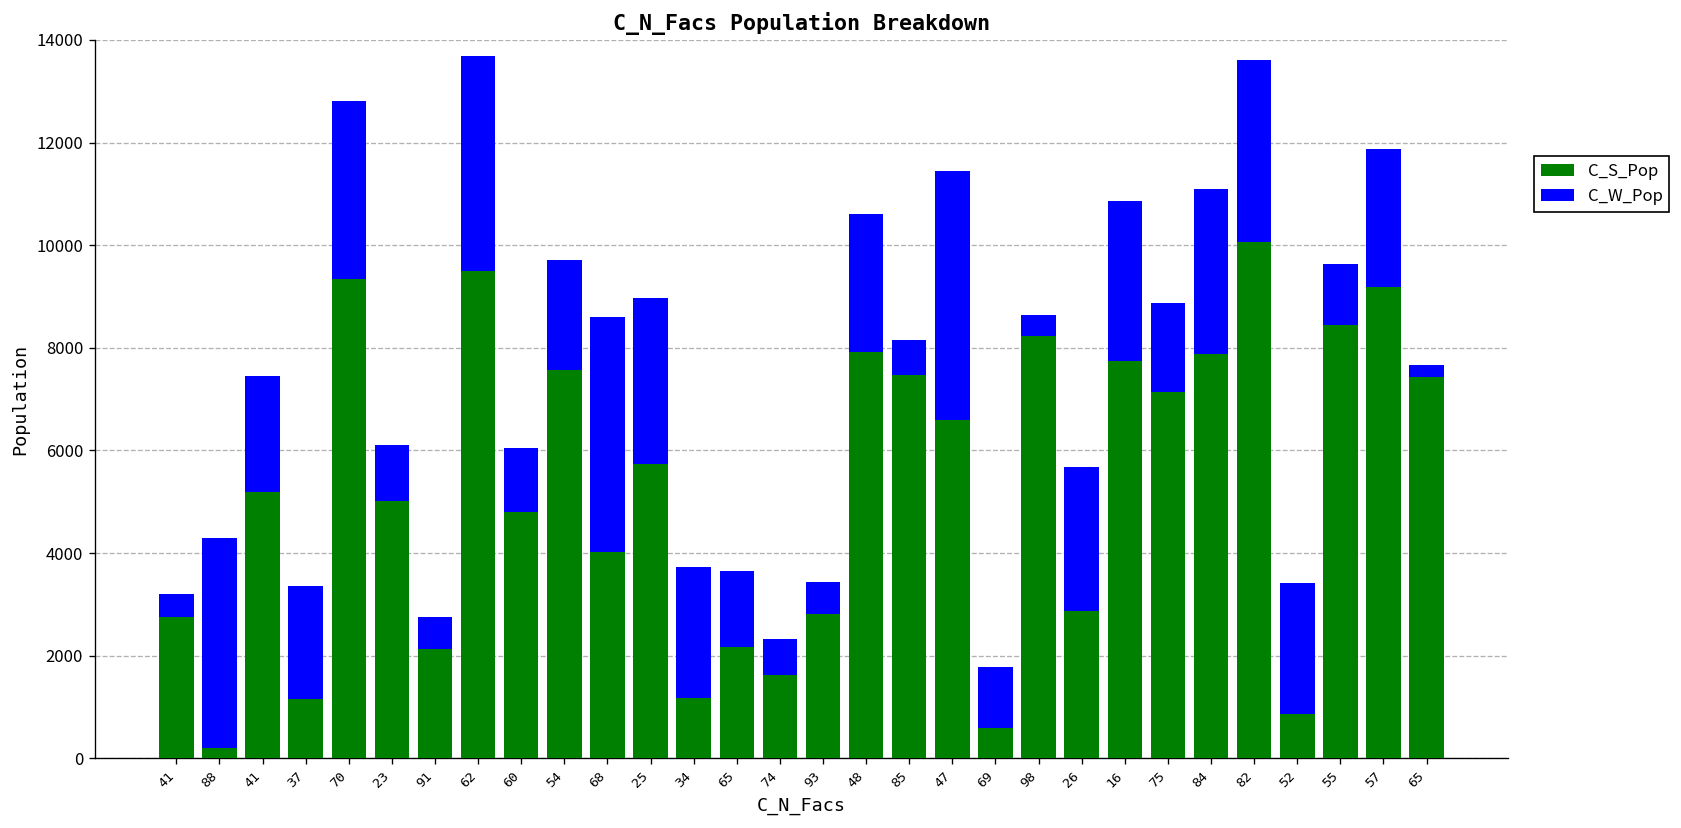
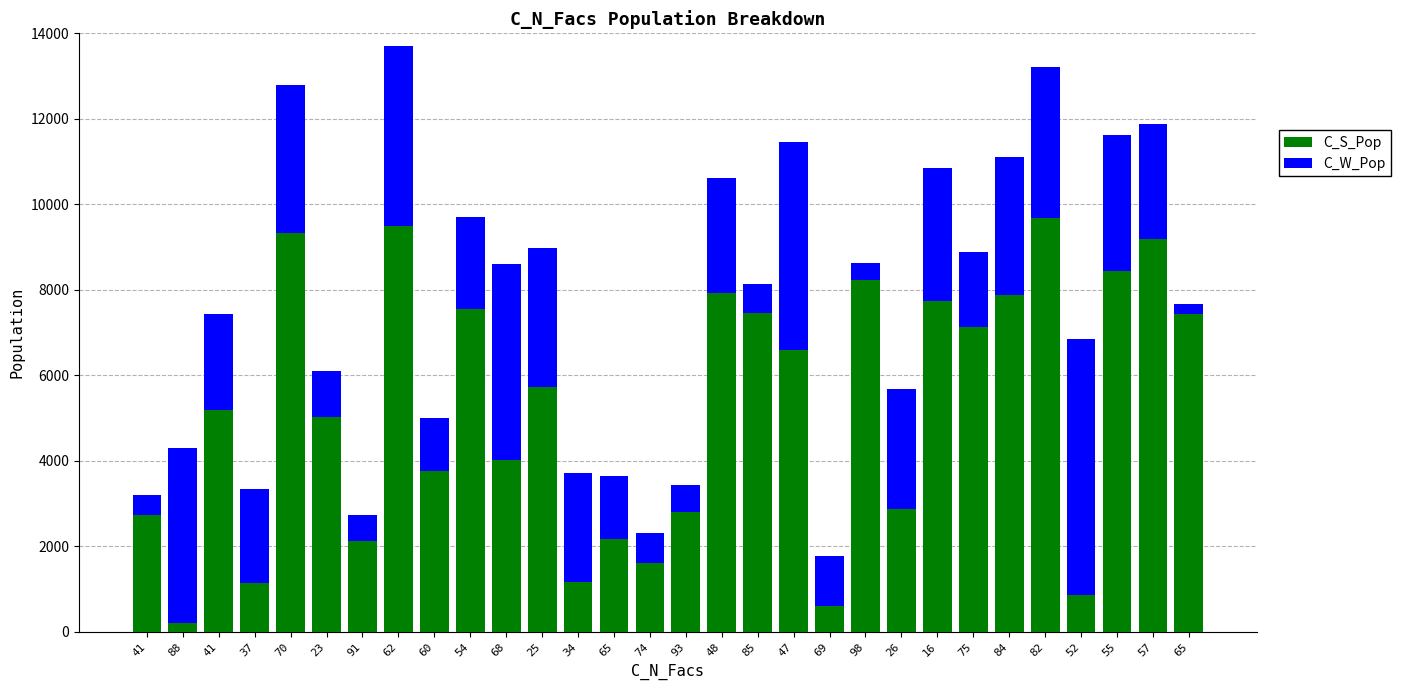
C_S_Pop, 60: 4800 -> 3800
C_S_Pop, 82: 10100 -> 9700
C_W_Pop, 52: 2600 -> 6000
C_W_Pop, 55: 1200 -> 3200
